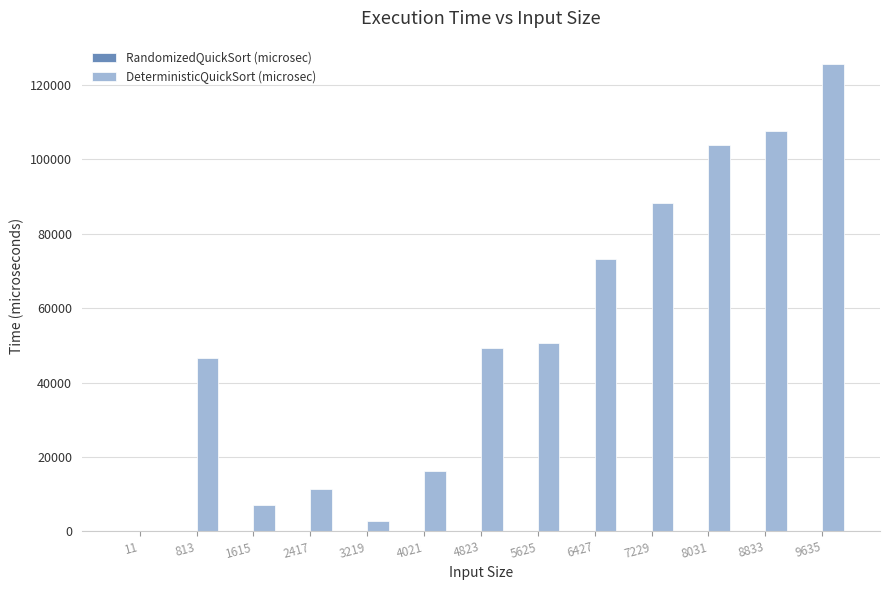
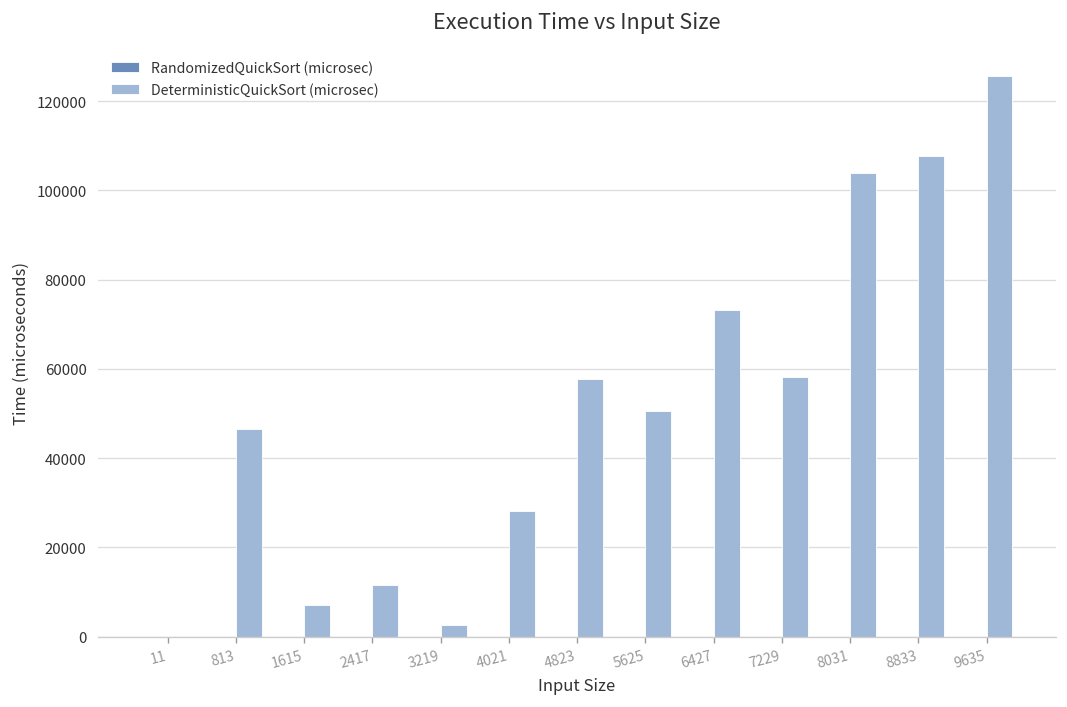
DeterministicQuickSort (microsec), 4021: 16000 -> 28000
DeterministicQuickSort (microsec), 4823: 49000 -> 58000
DeterministicQuickSort (microsec), 7229: 88000 -> 58000
